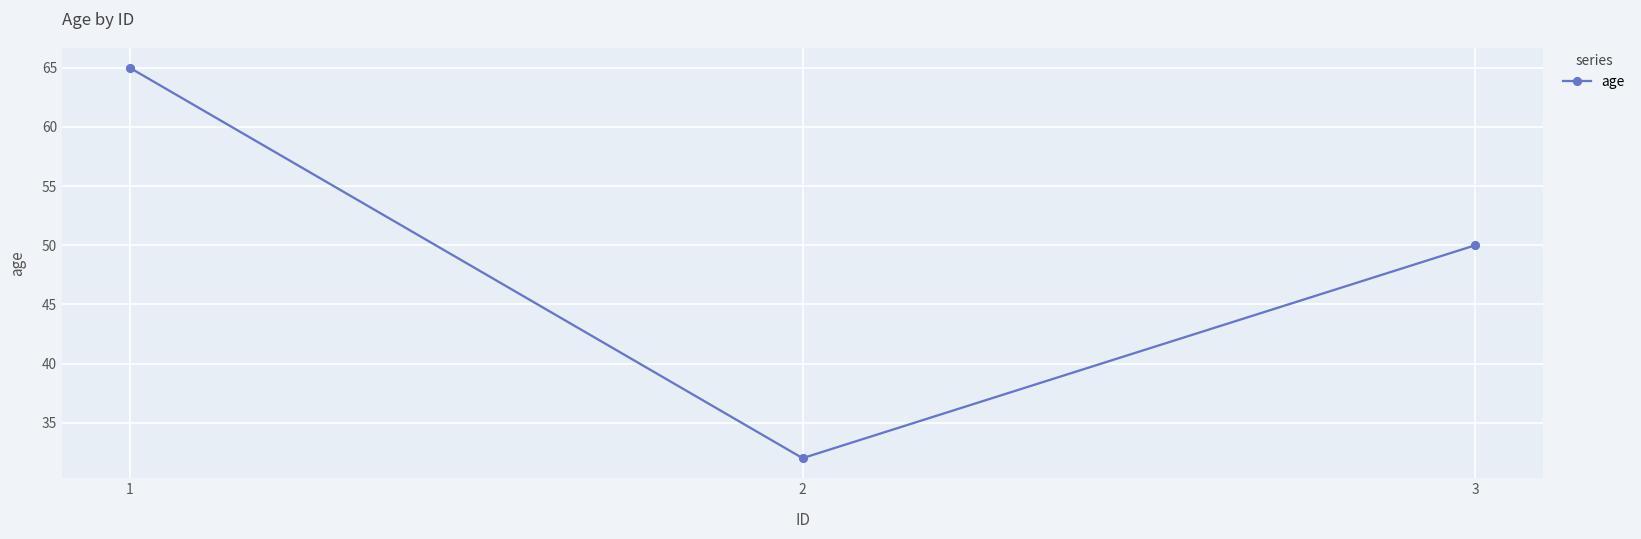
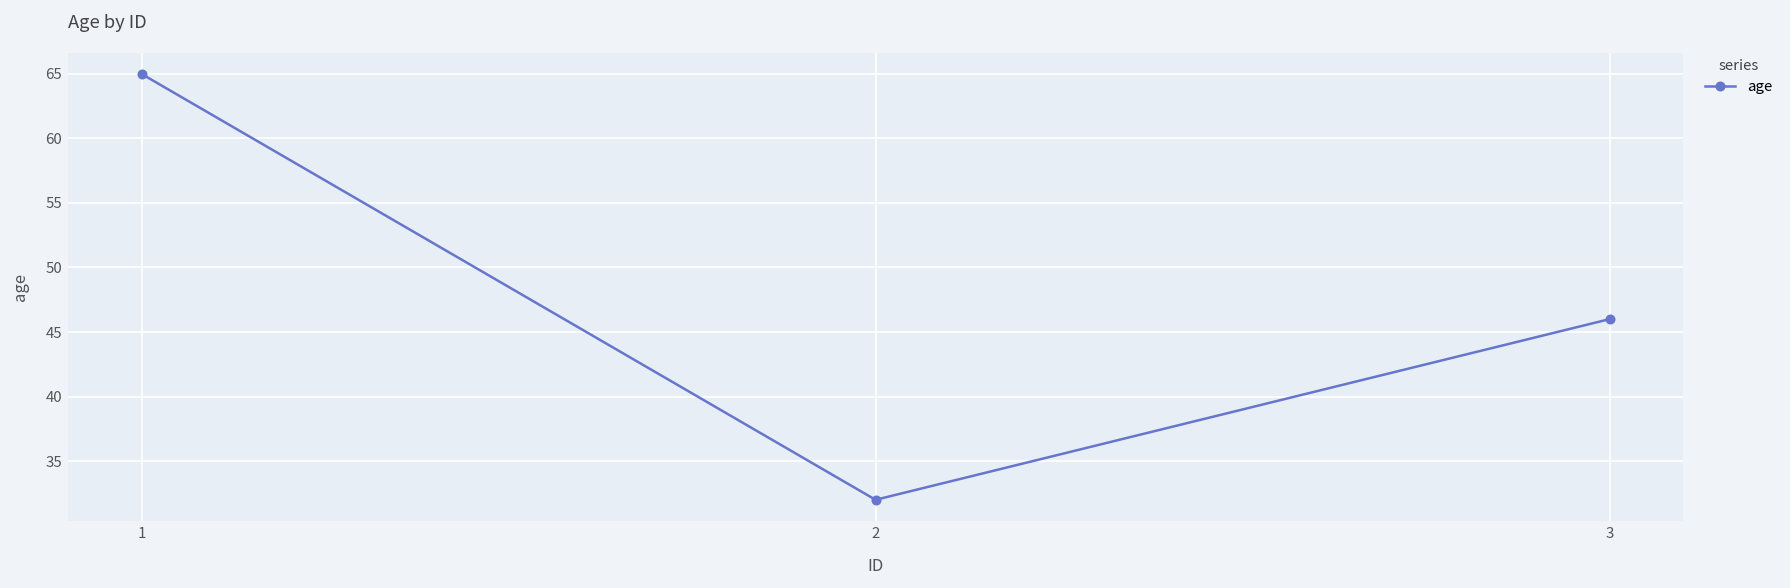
3: 50 -> 46
